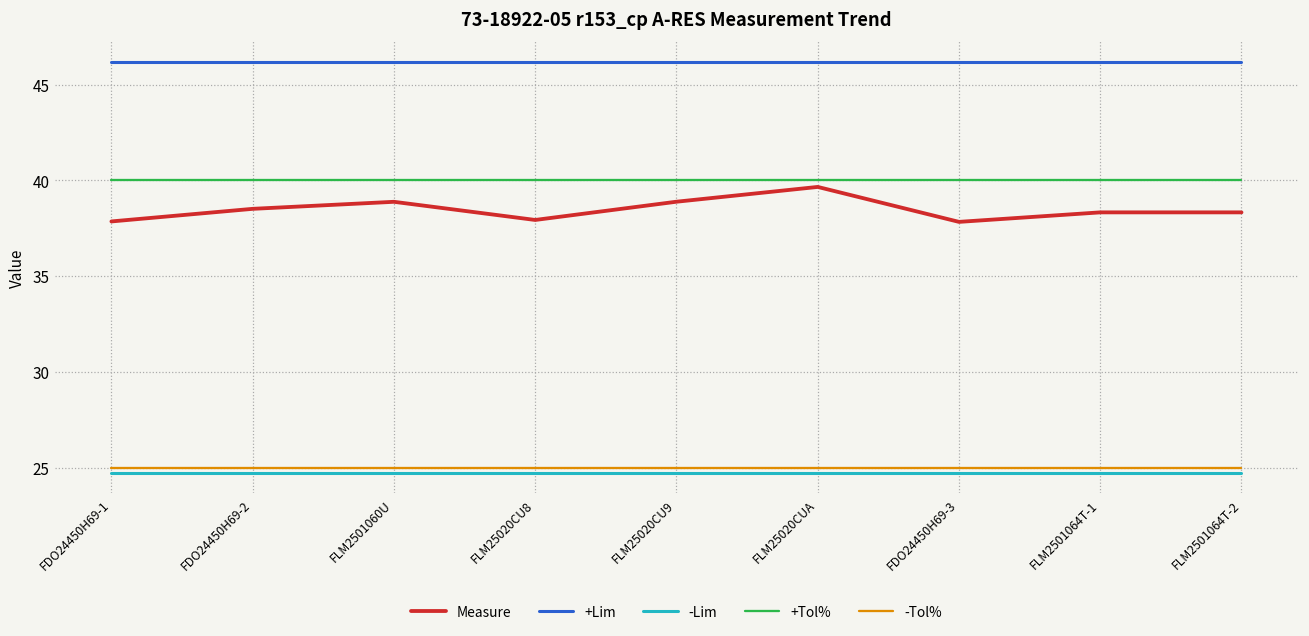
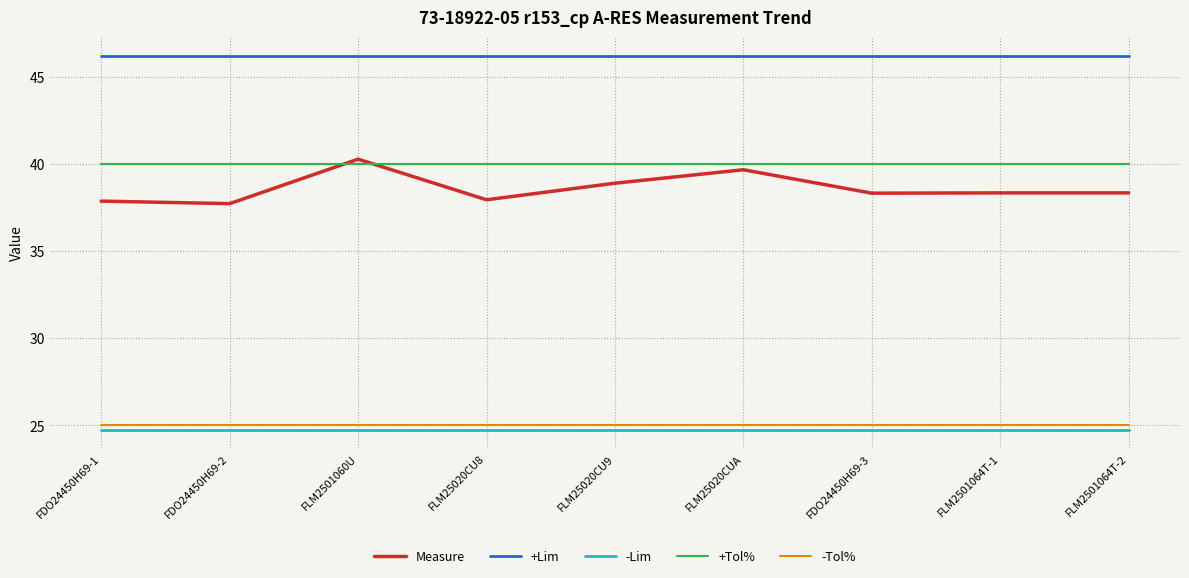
Measure, FDO24450H69-2: 38.5 -> 37.7
Measure, FLM2501060U: 38.9 -> 40.3
Measure, FDO24450H69-3: 37.8 -> 38.3
